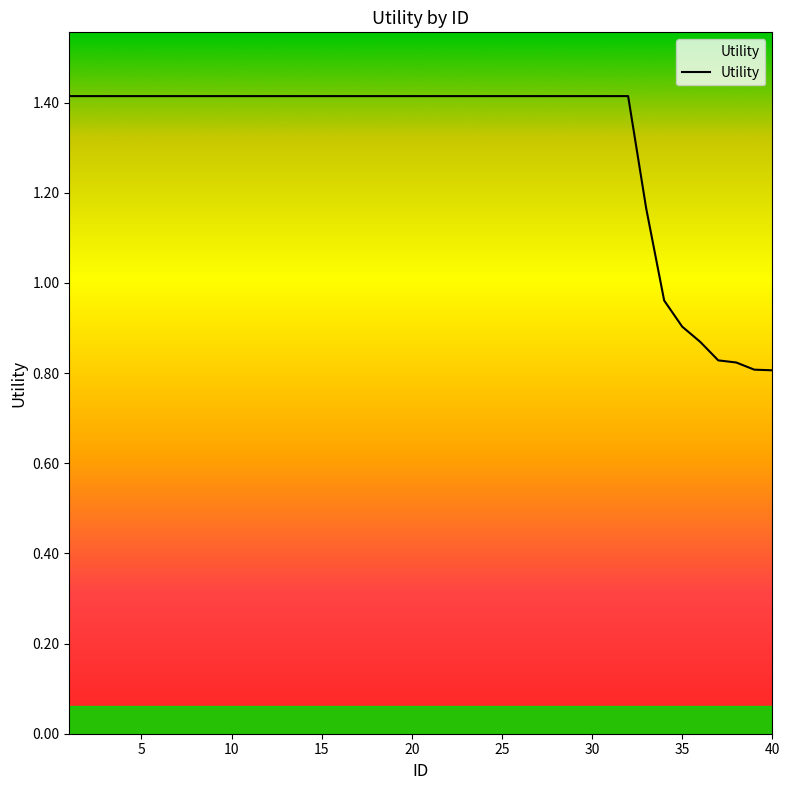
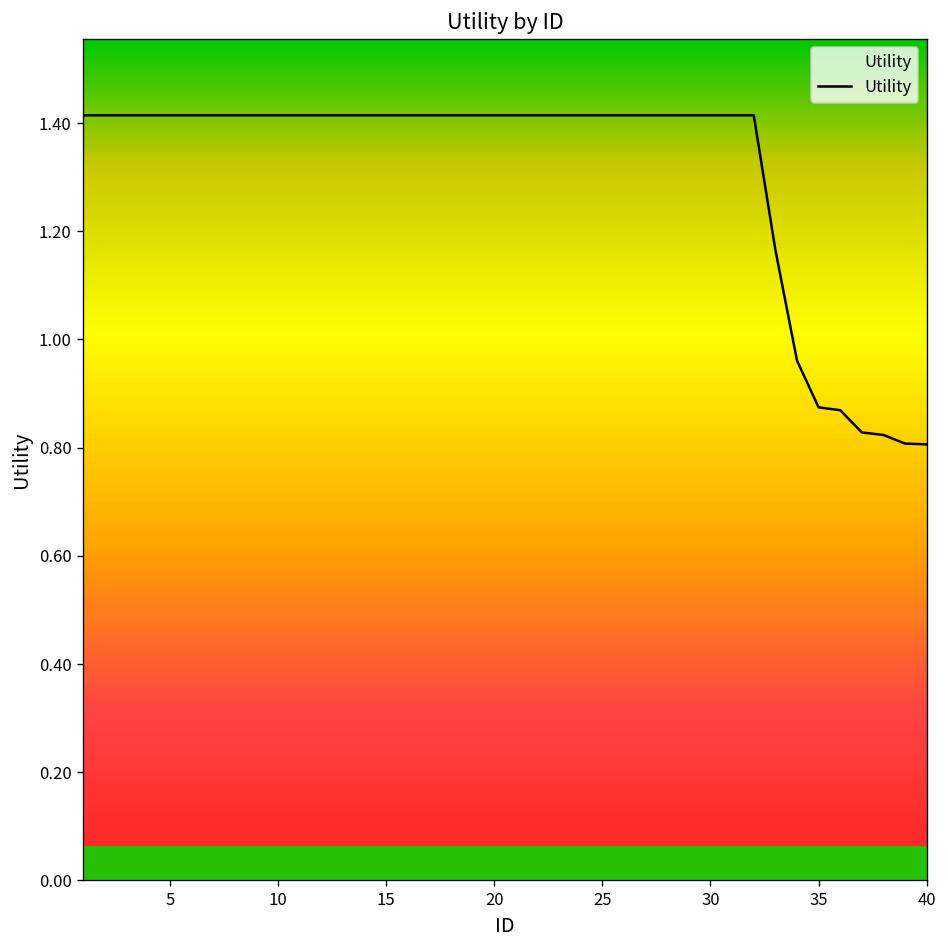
35: 0.90 -> 0.87
